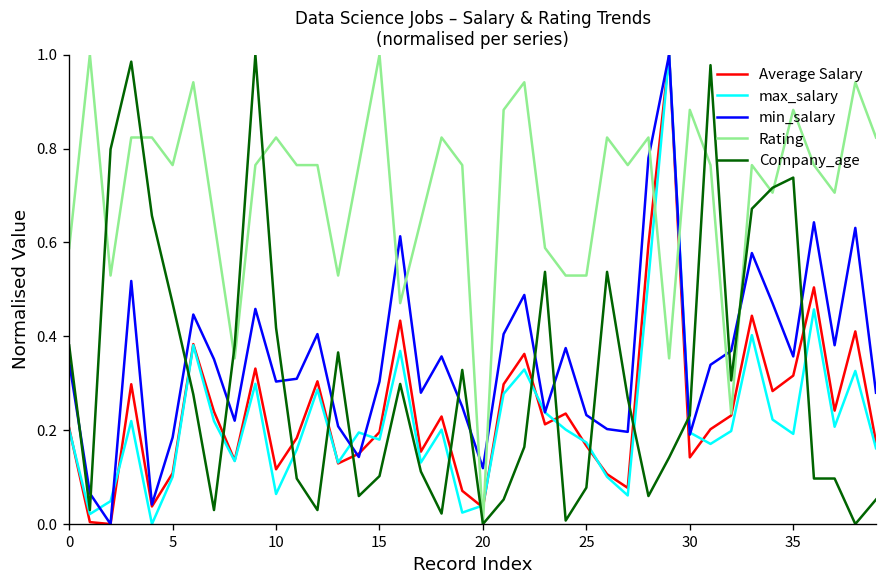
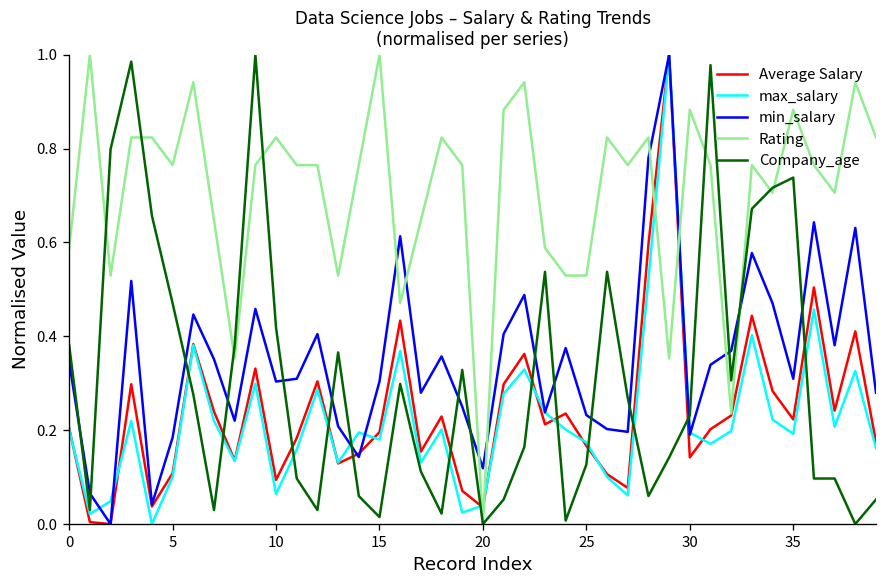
Average Salary, 10: 0.12 -> 0.09
Company_age, 15: 0.10 -> 0.01
Company_age, 25: 0.08 -> 0.13
Average Salary, 35: 0.32 -> 0.22
min_salary, 35: 0.36 -> 0.31
